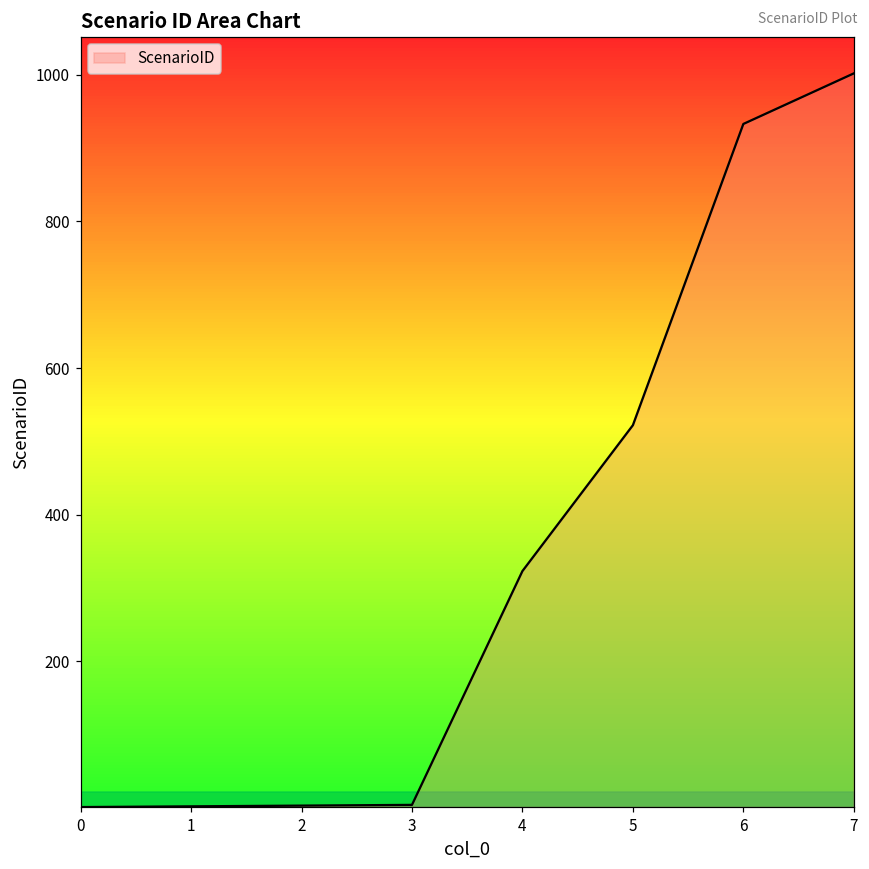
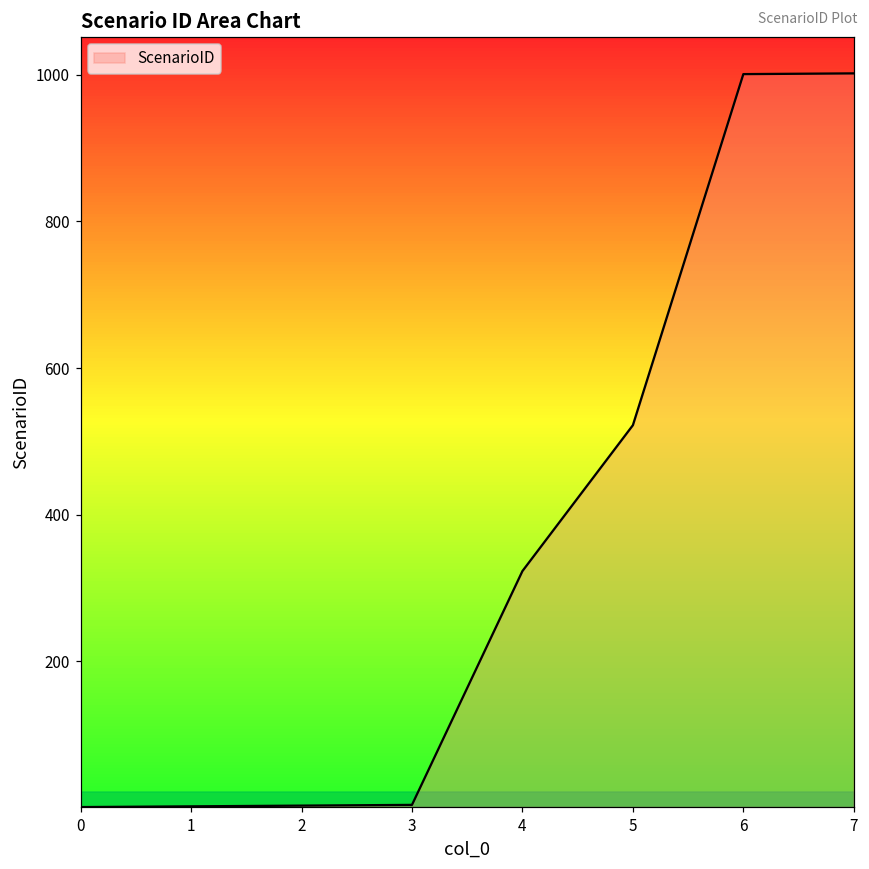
6: 930 -> 1000
